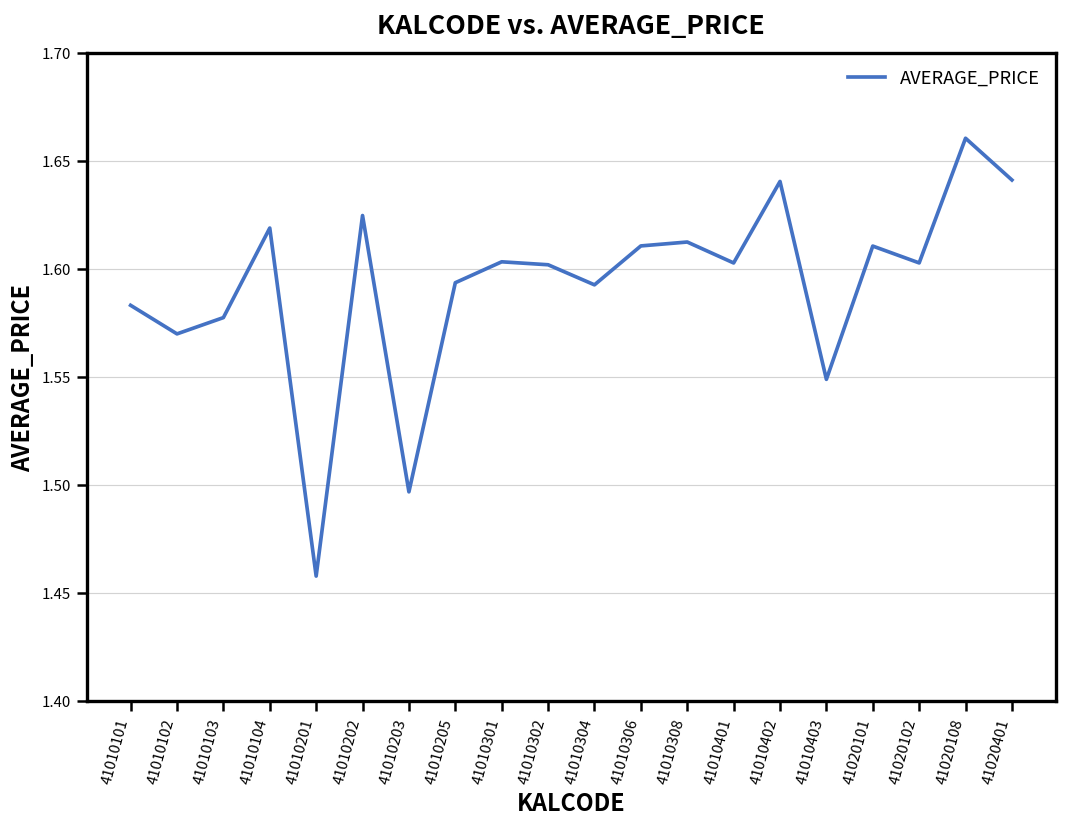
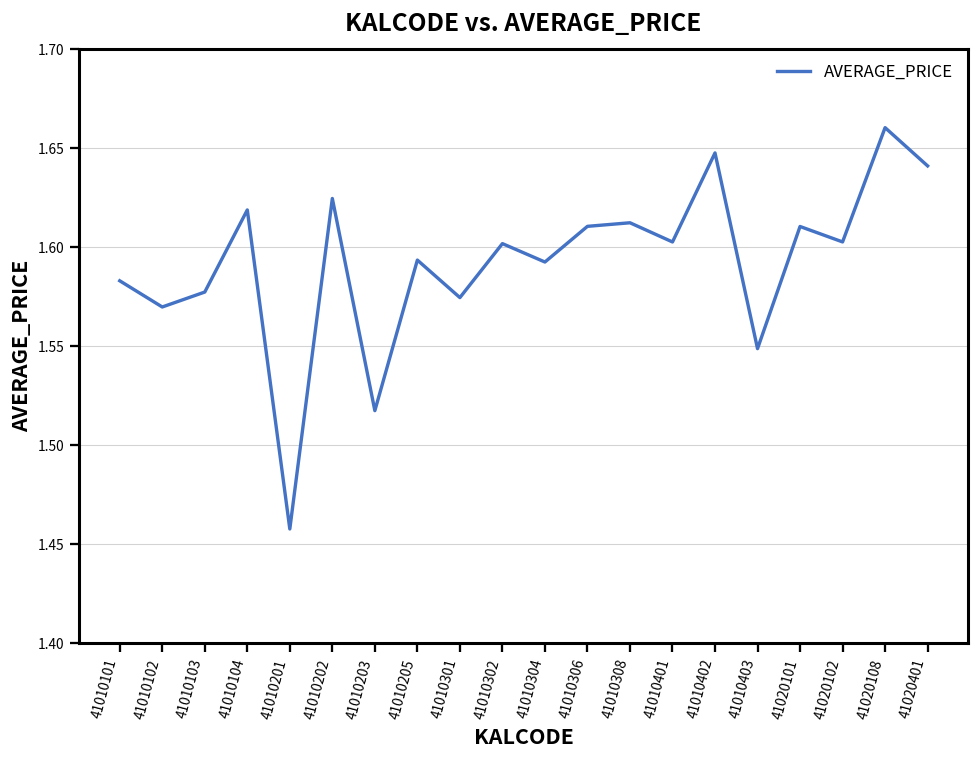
41010203: 1.497 -> 1.517
41010301: 1.603 -> 1.575
41010402: 1.640 -> 1.648
